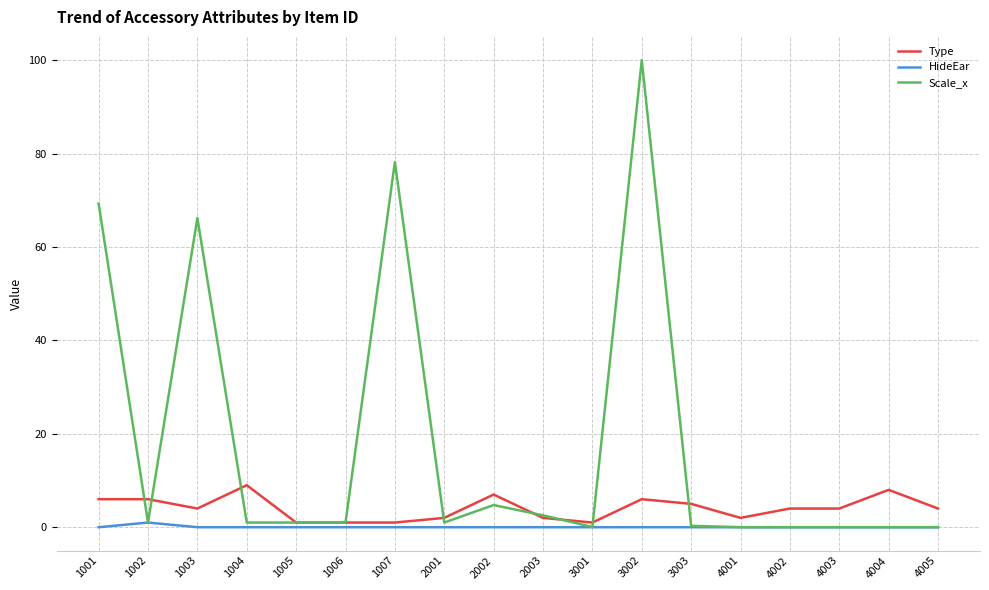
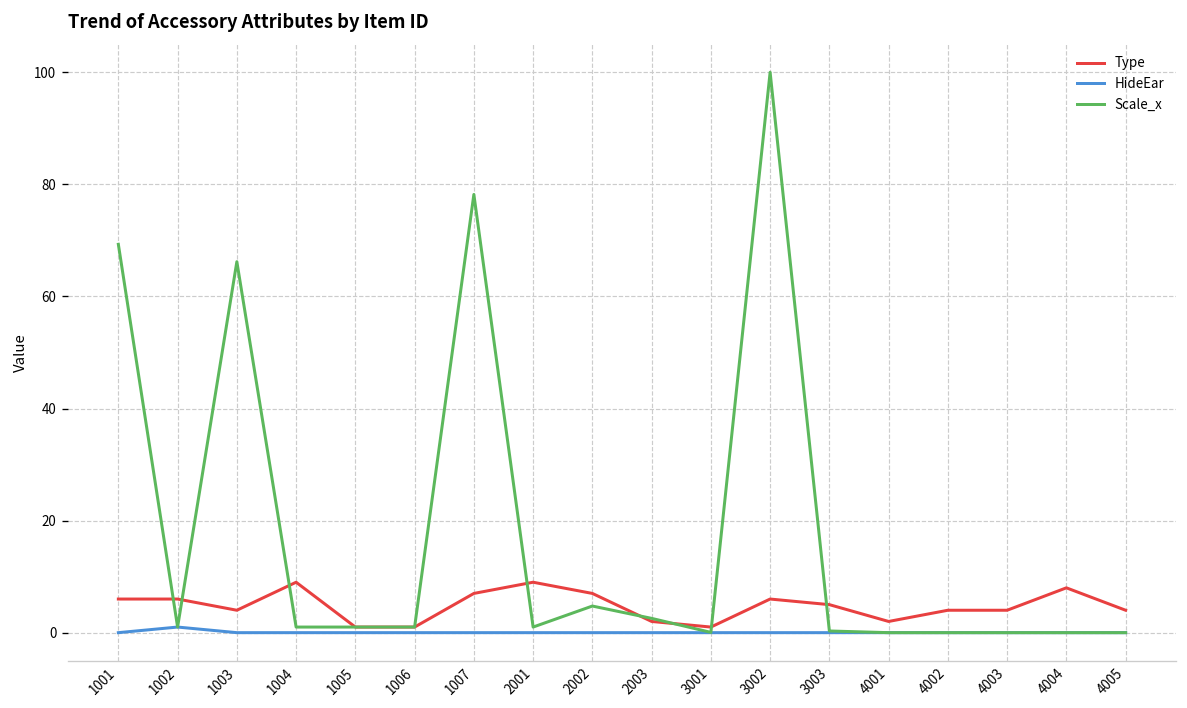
Type, 1007: 1 -> 7
Type, 2001: 2 -> 9
